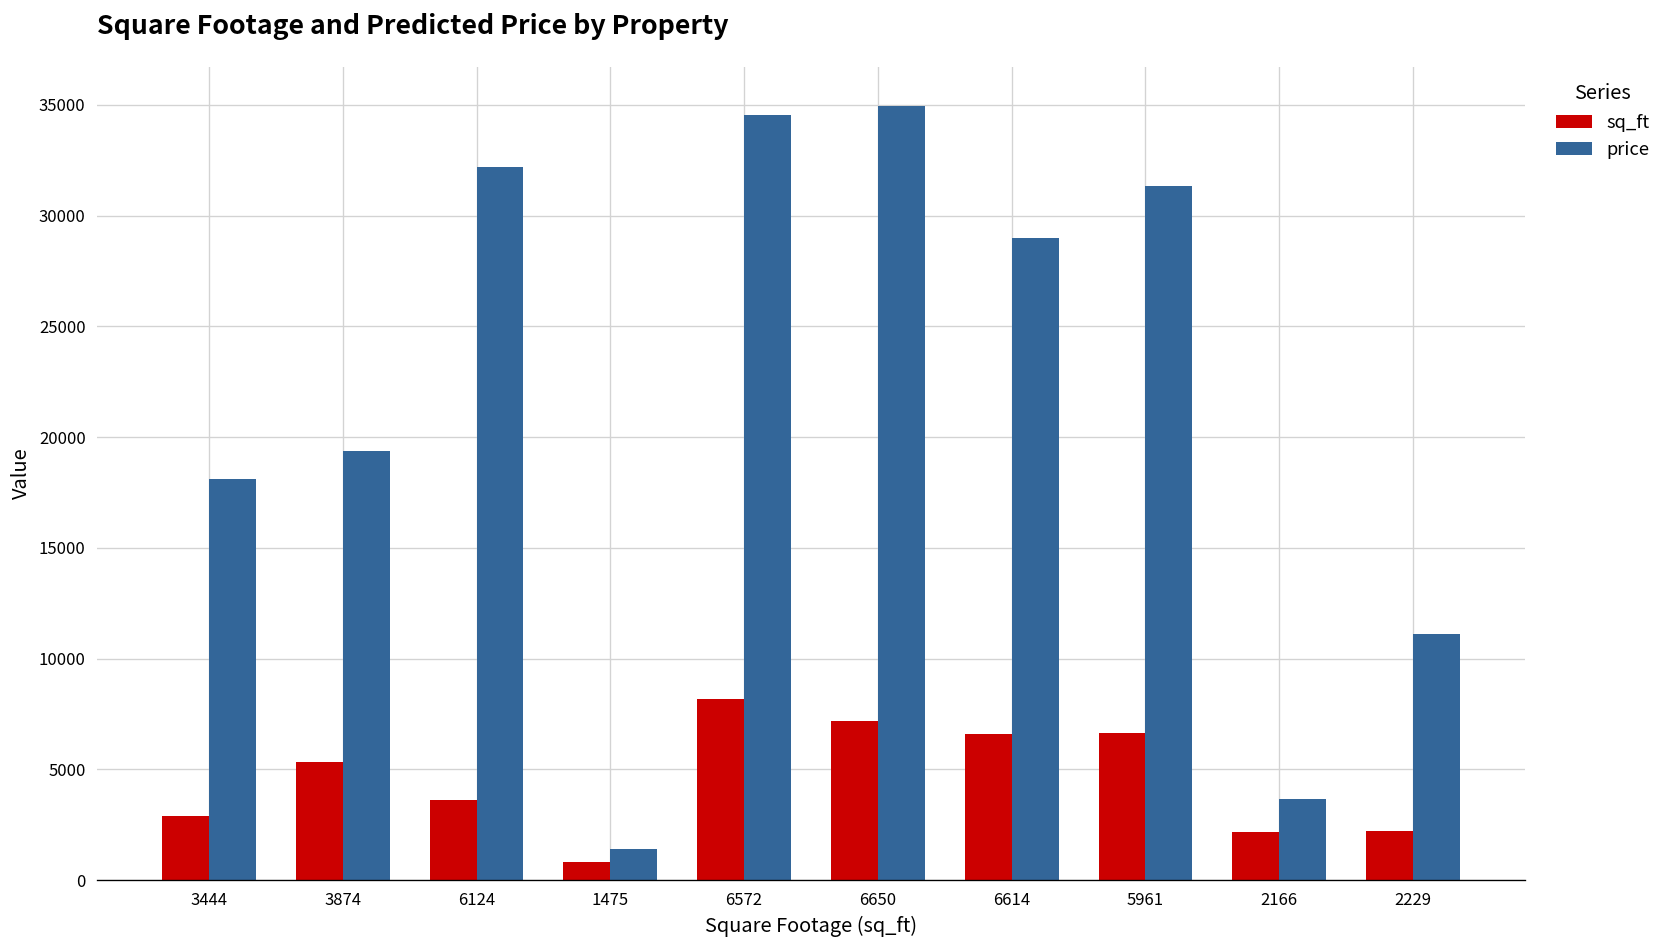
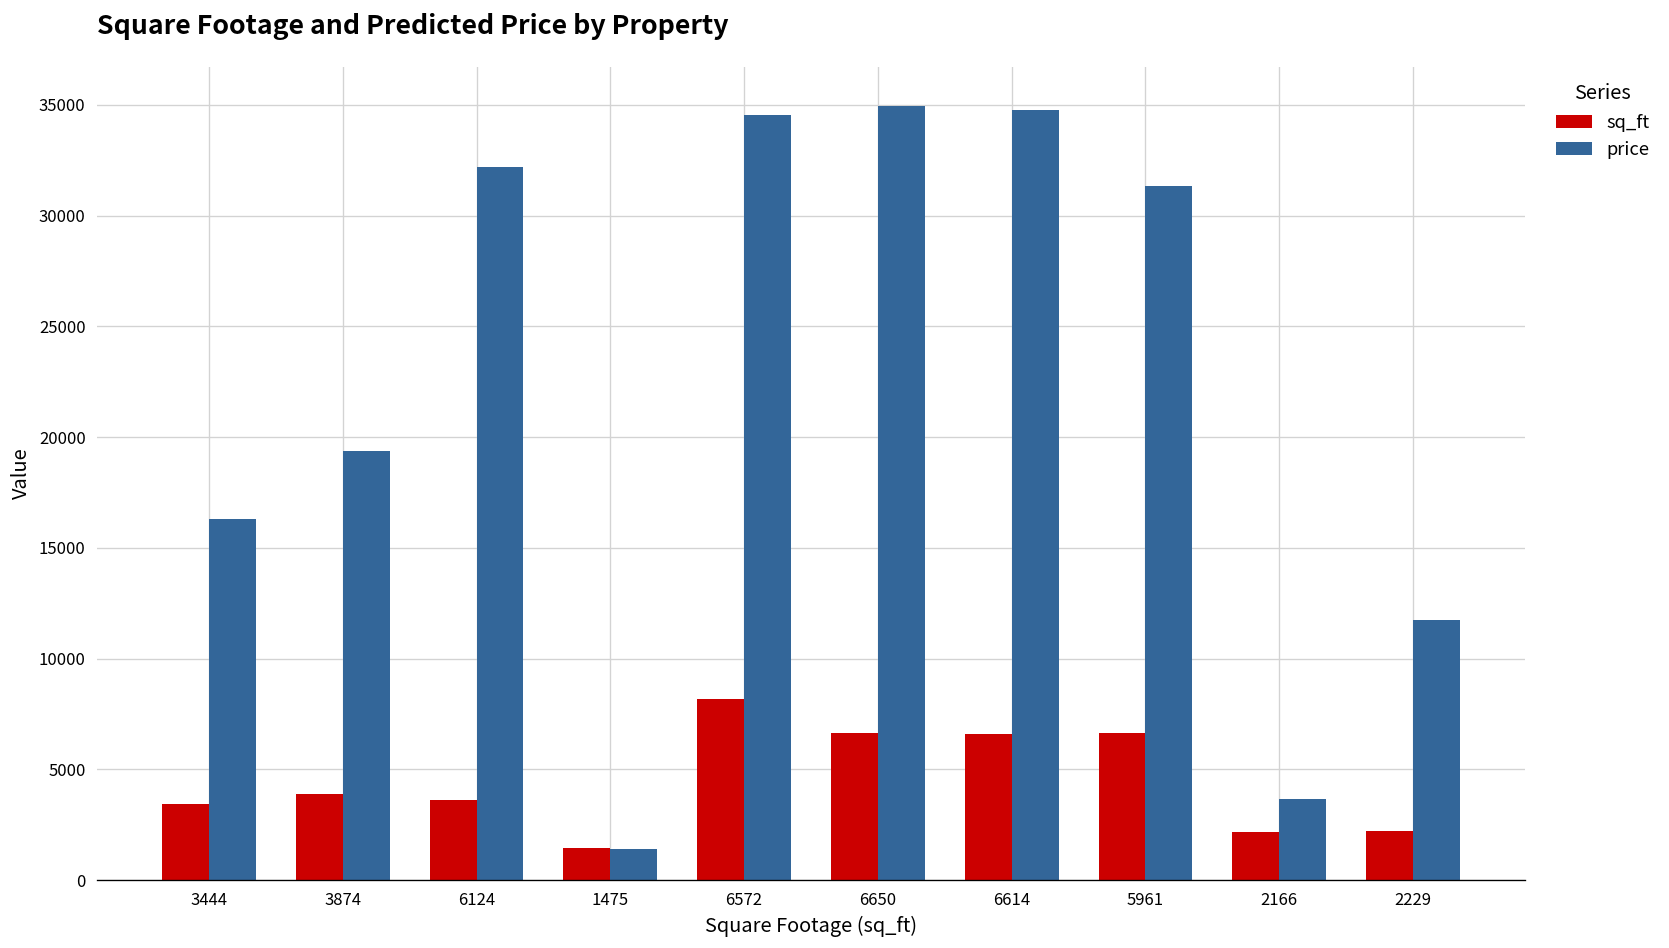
sq_ft, 3444: 2900 -> 3400
price, 3444: 18100 -> 16300
sq_ft, 3874: 5400 -> 3900
sq_ft, 1475: 800 -> 1500
sq_ft, 6650: 7200 -> 6700
price, 6614: 29000 -> 34800
price, 2229: 11100 -> 11800
